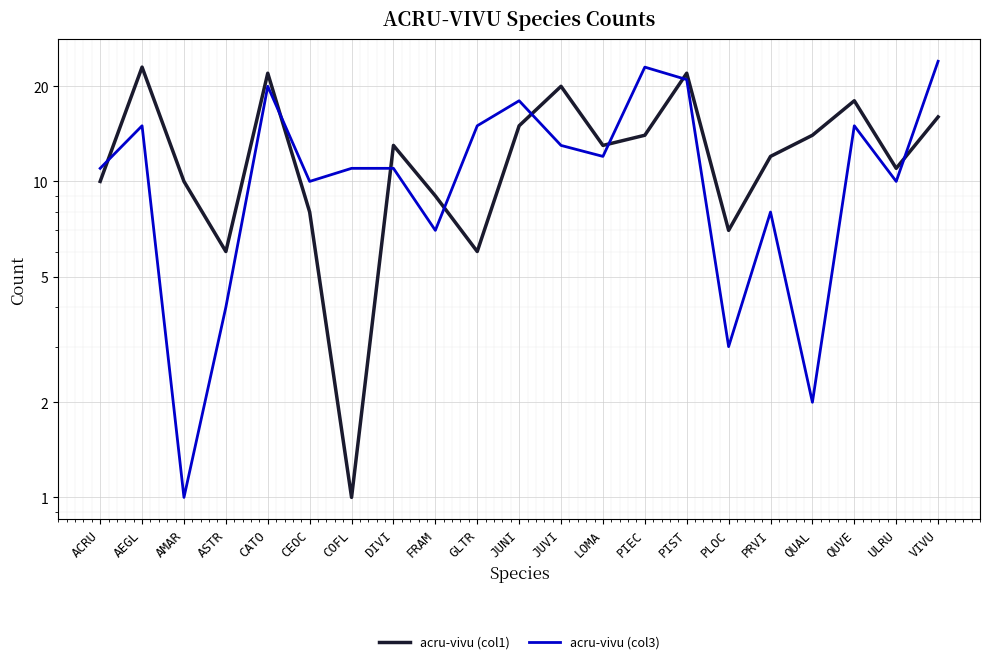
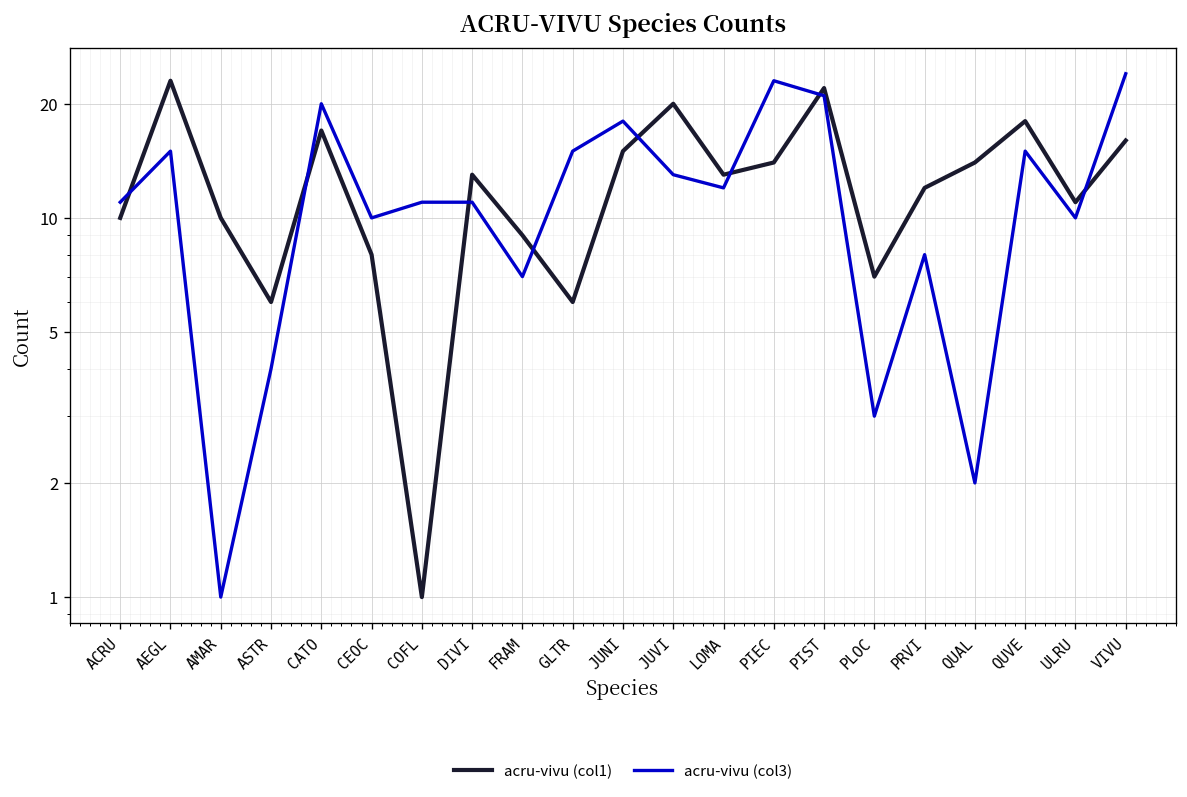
acru-vivu (col1), CATO: 22 -> 17
